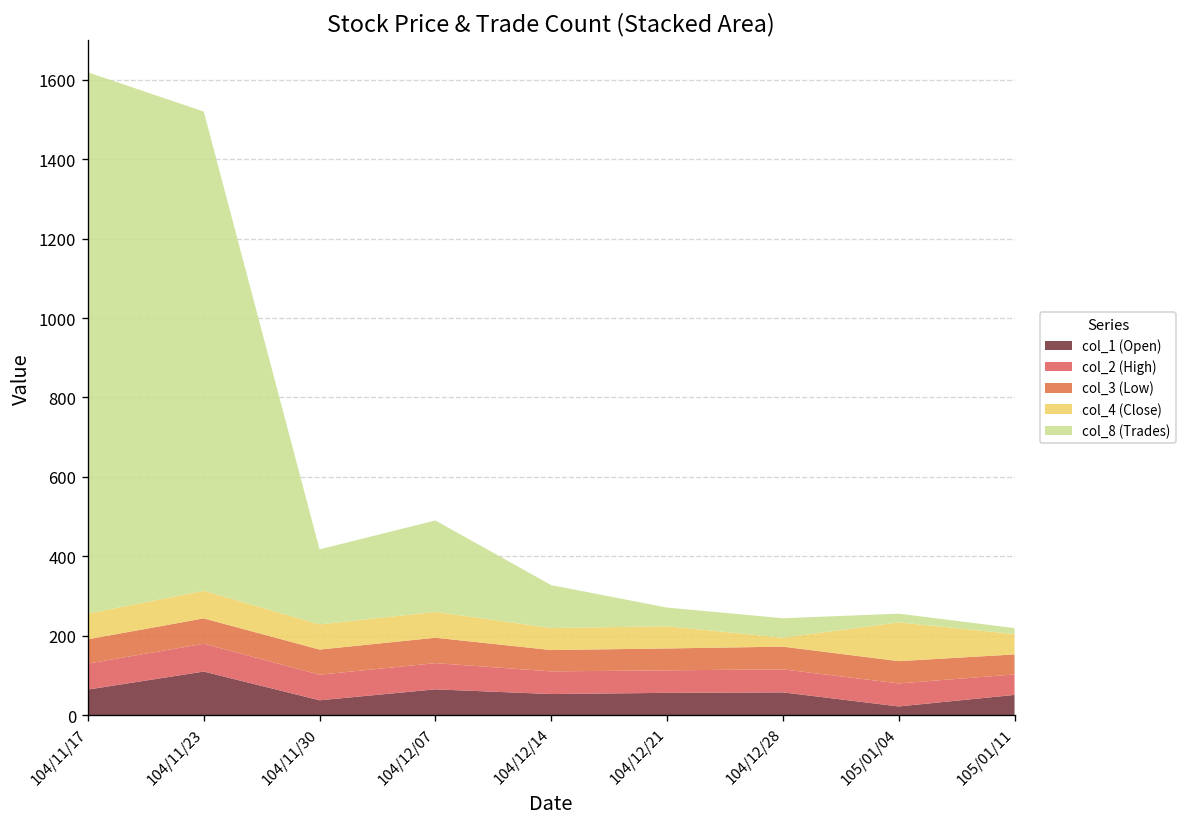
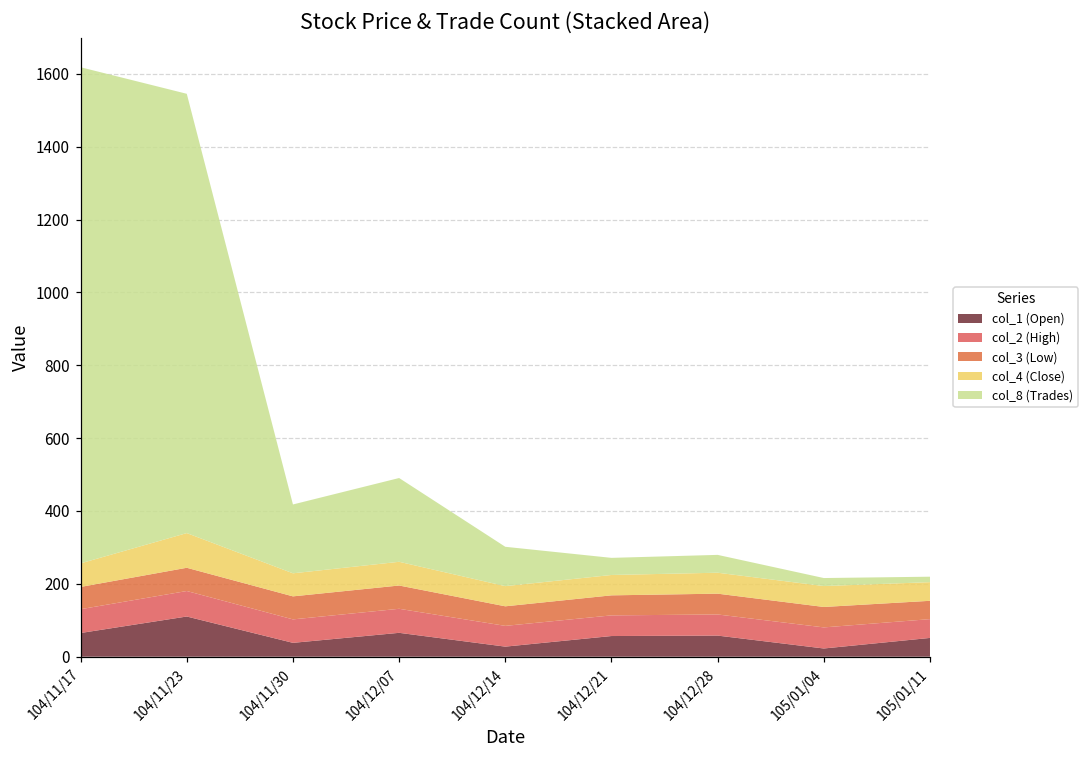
col_4 (Close), 104/11/23: 70 -> 100
col_1 (Open), 104/12/14: 50 -> 30
col_4 (Close), 104/12/28: 20 -> 60
col_4 (Close), 105/01/04: 100 -> 60
